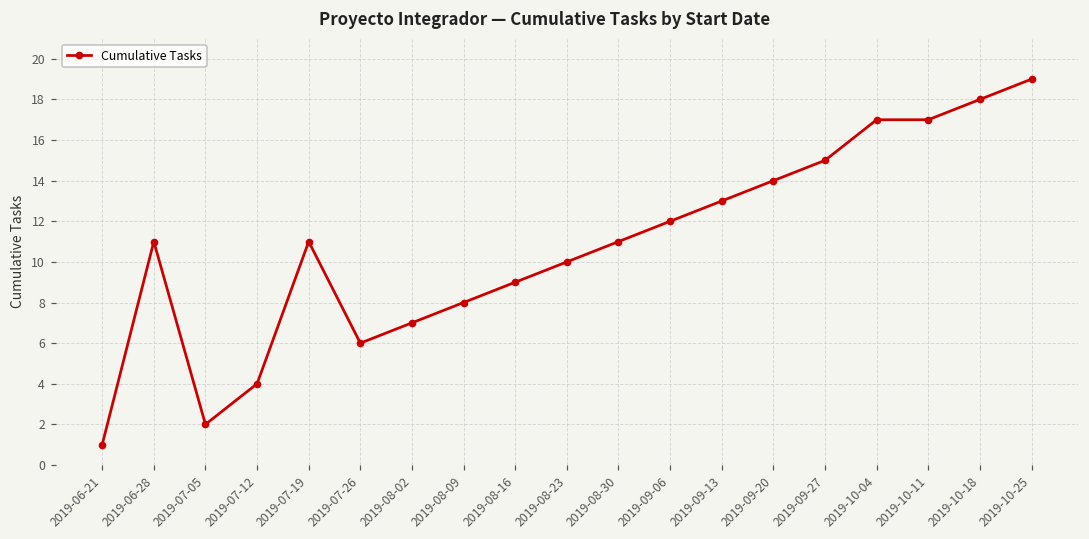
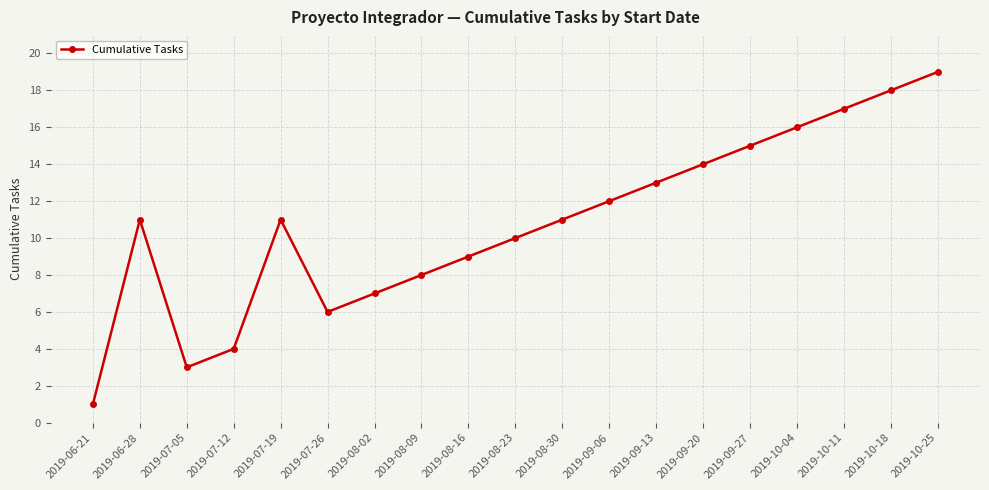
2019-07-05: 2 -> 3
2019-10-04: 17 -> 16
